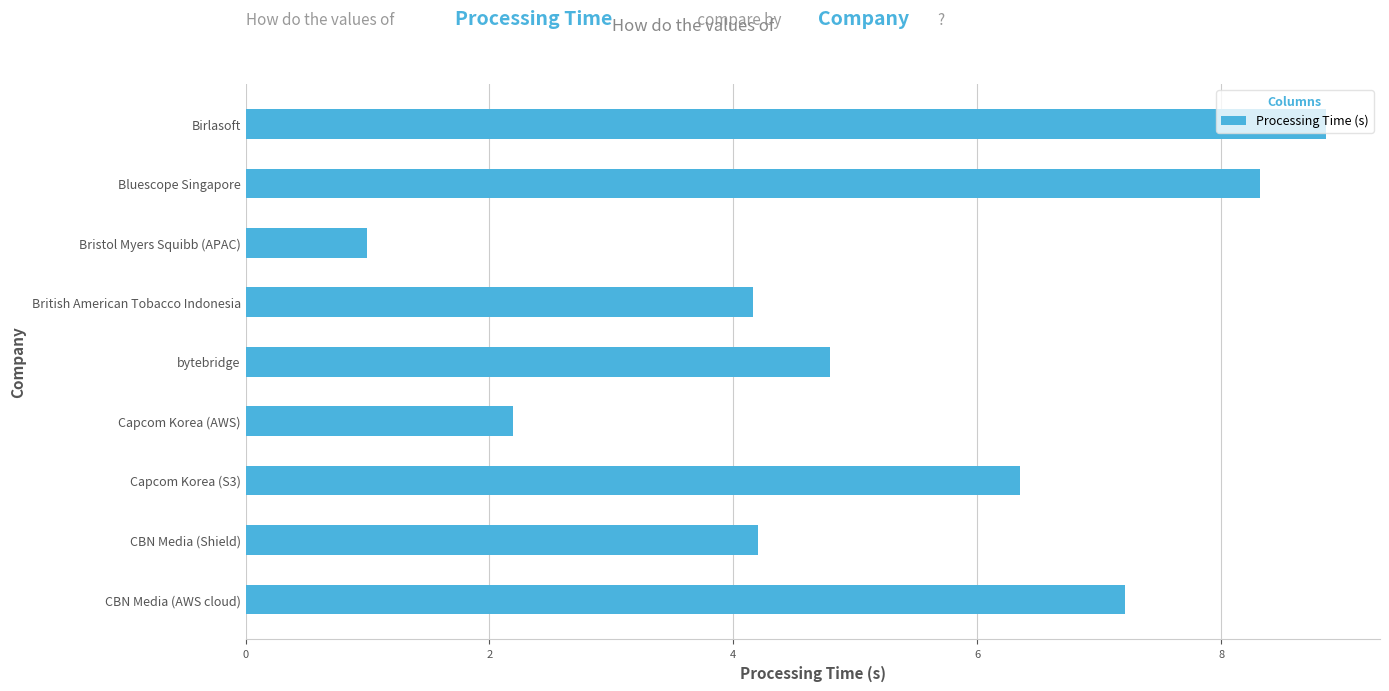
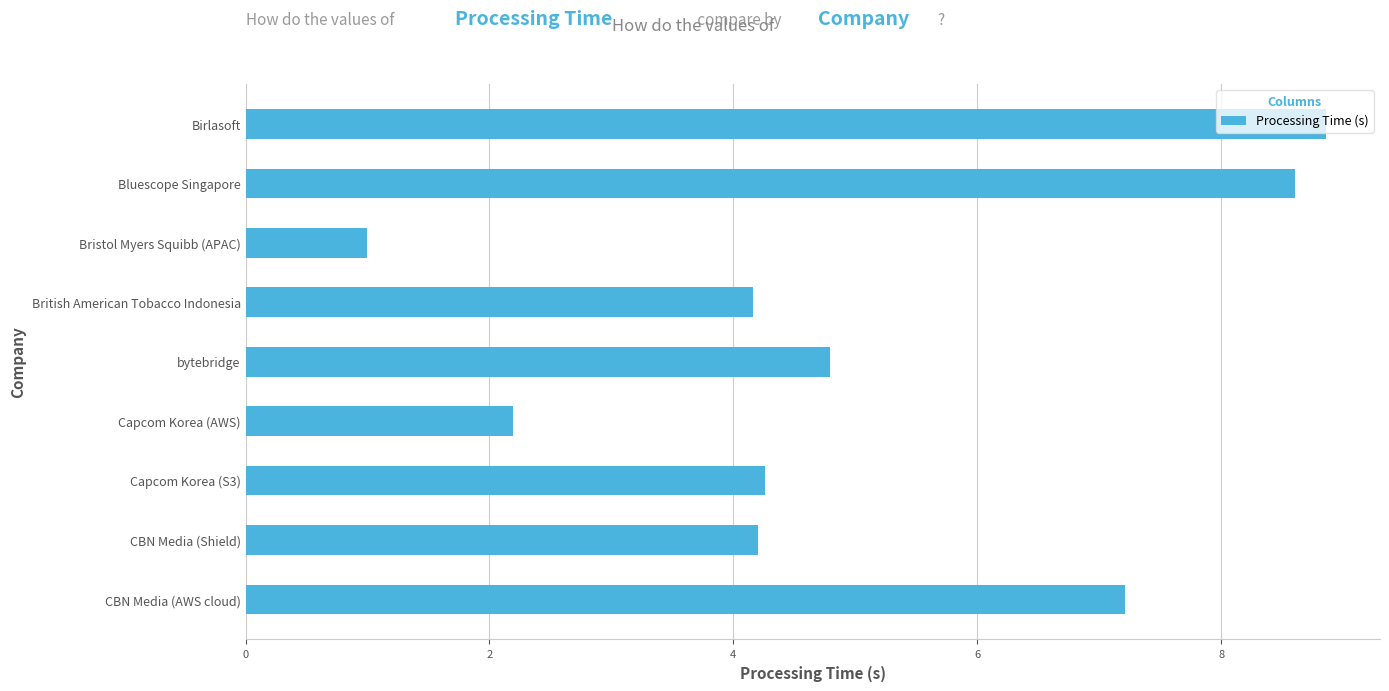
Bluescope Singapore: 8.32 -> 8.61
Capcom Korea (S3): 6.35 -> 4.26
